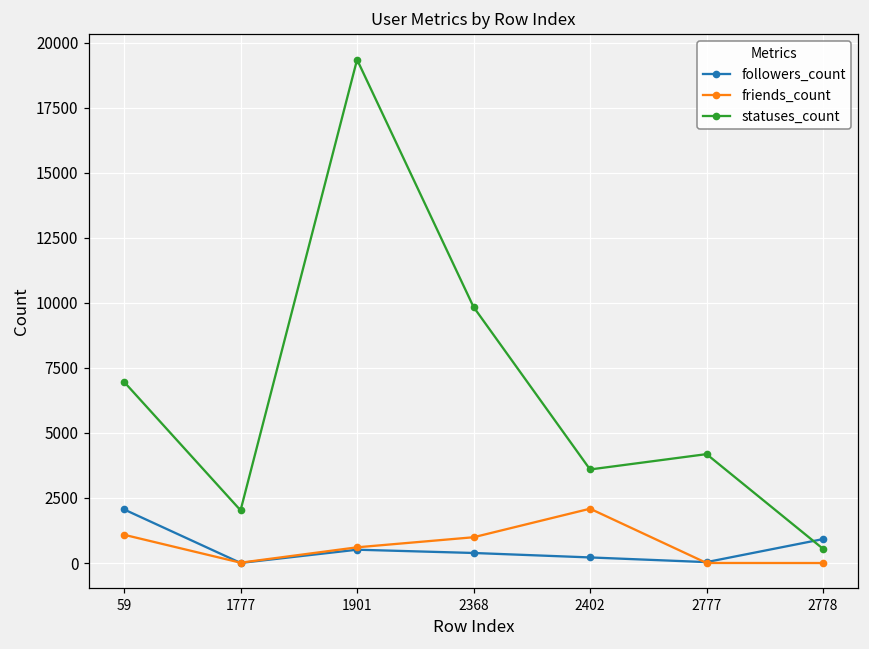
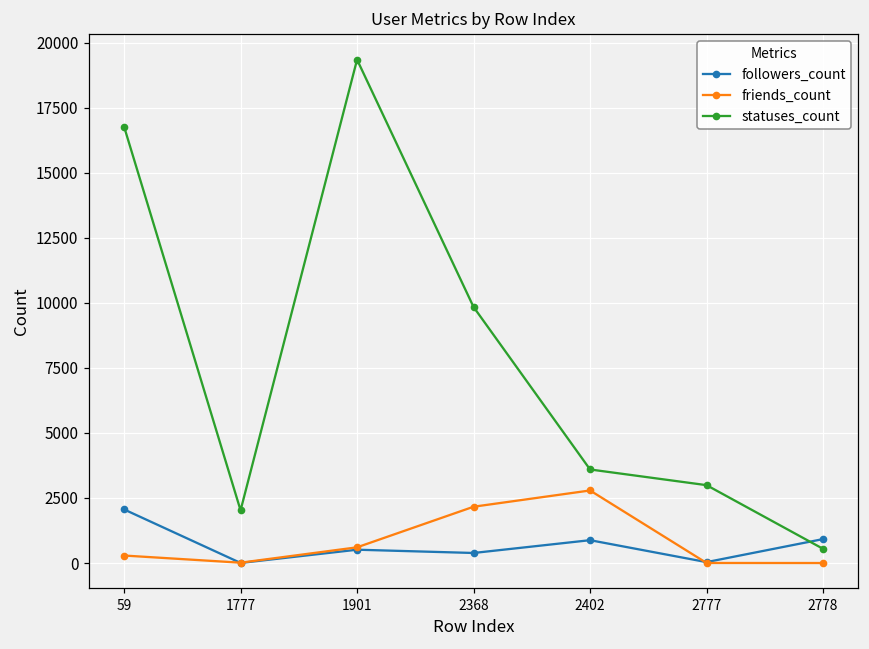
friends_count, 59: 1100 -> 300
statuses_count, 59: 7000 -> 16800
friends_count, 2368: 1000 -> 2200
followers_count, 2402: 200 -> 900
friends_count, 2402: 2100 -> 2800
statuses_count, 2777: 4200 -> 3000
